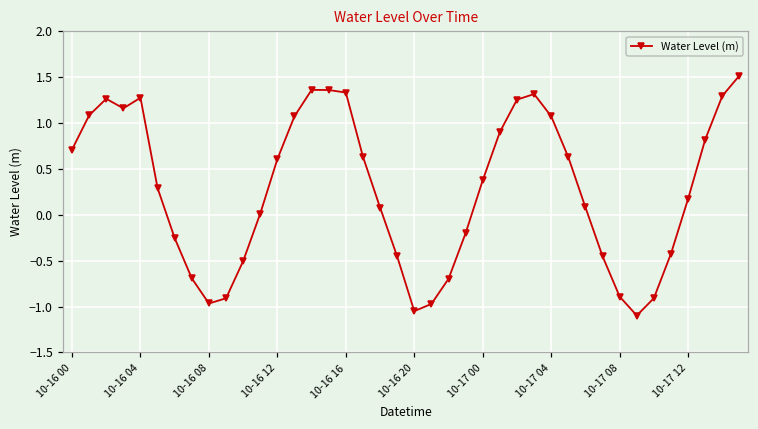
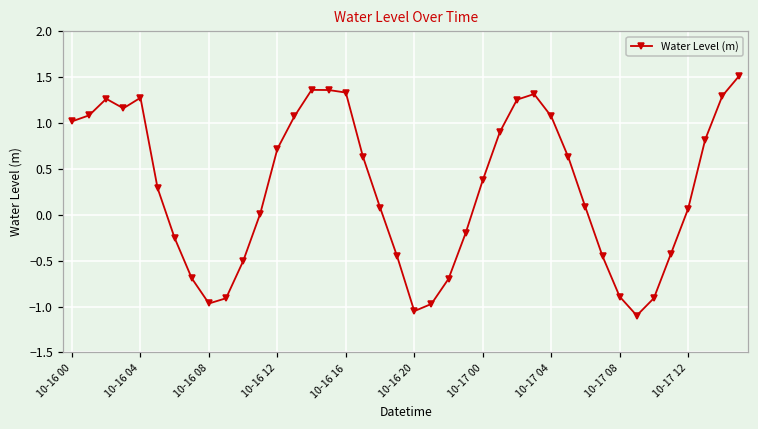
10-16 00: 0.7 -> 1.0
10-16 12: 0.6 -> 0.7
10-17 12: 0.2 -> 0.1
